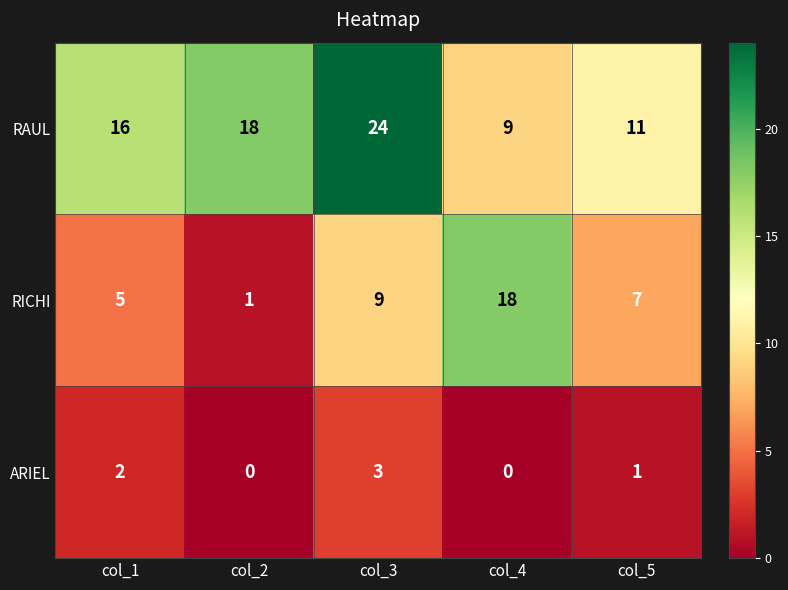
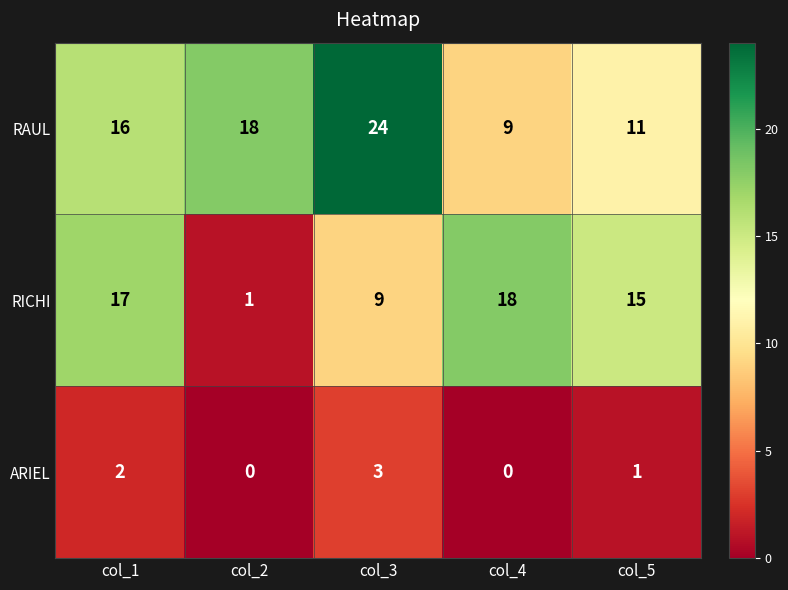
RICHI, col_1: 5 -> 17
RICHI, col_5: 7 -> 15
